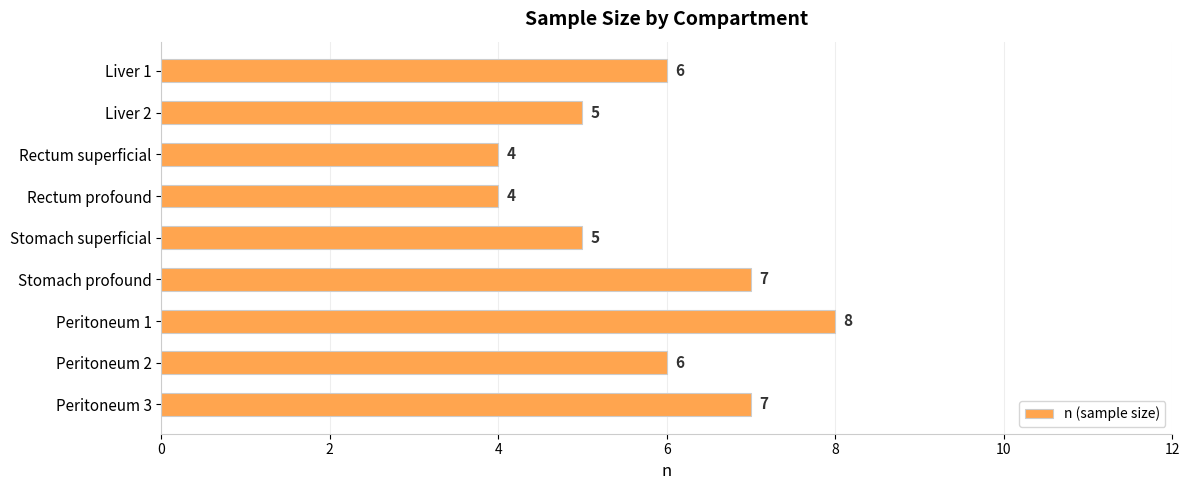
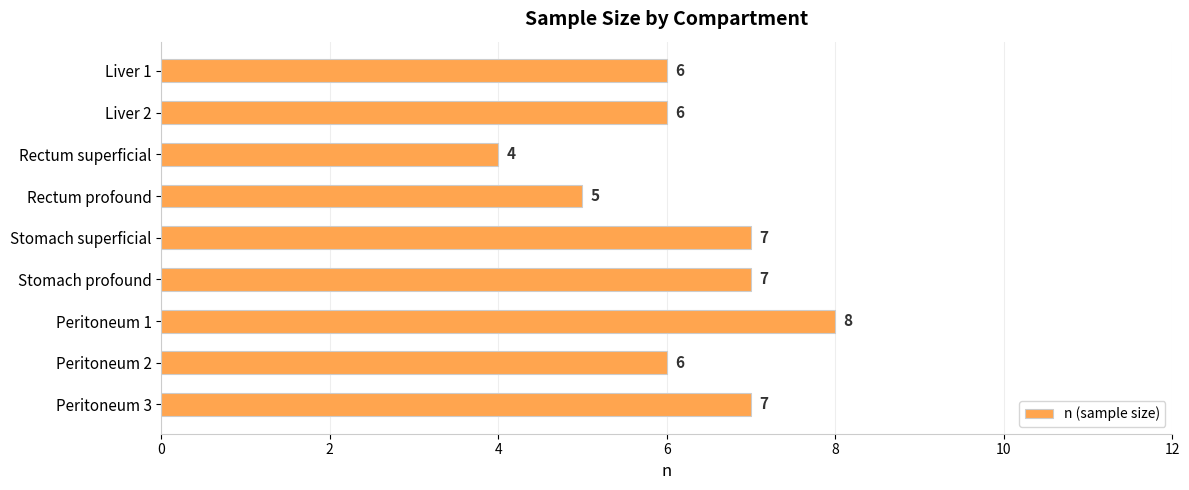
Liver 2: 5 -> 6
Rectum profound: 4 -> 5
Stomach superficial: 5 -> 7
